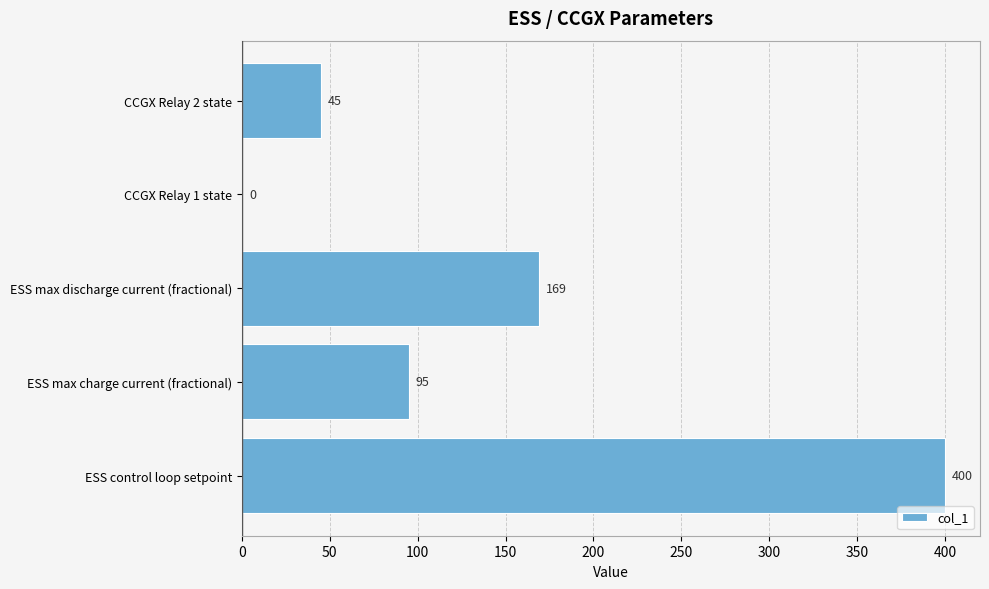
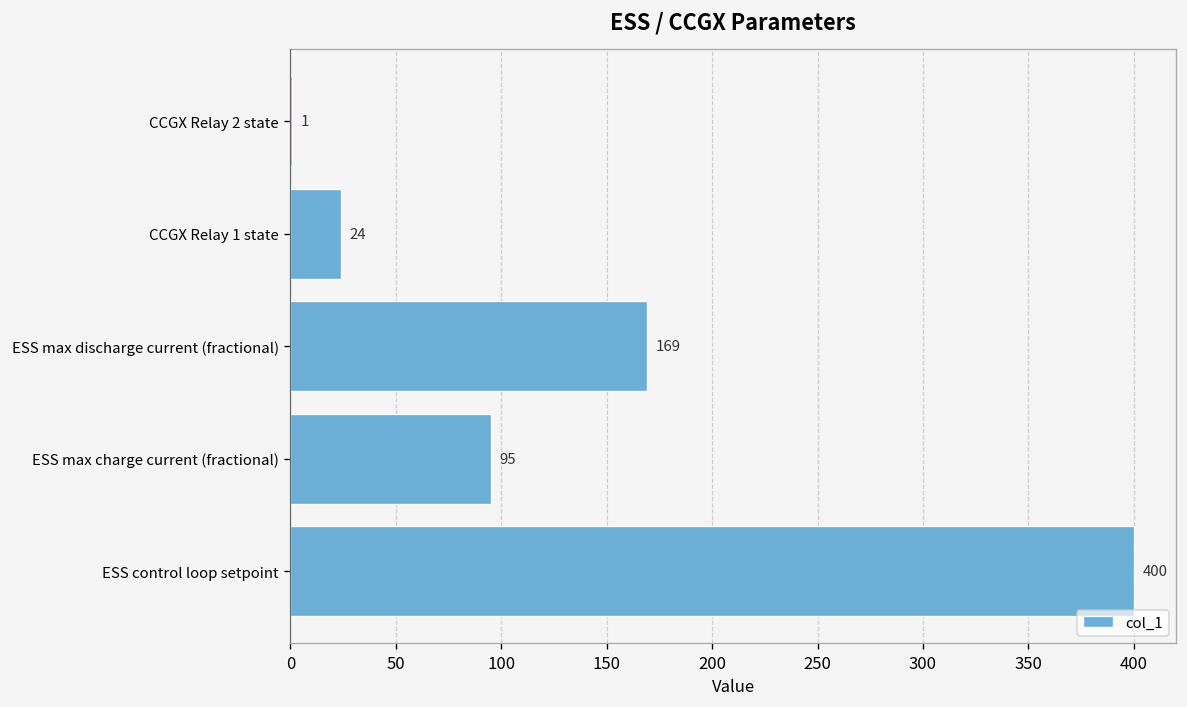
CCGX Relay 2 state: 45 -> 1
CCGX Relay 1 state: 0 -> 24
